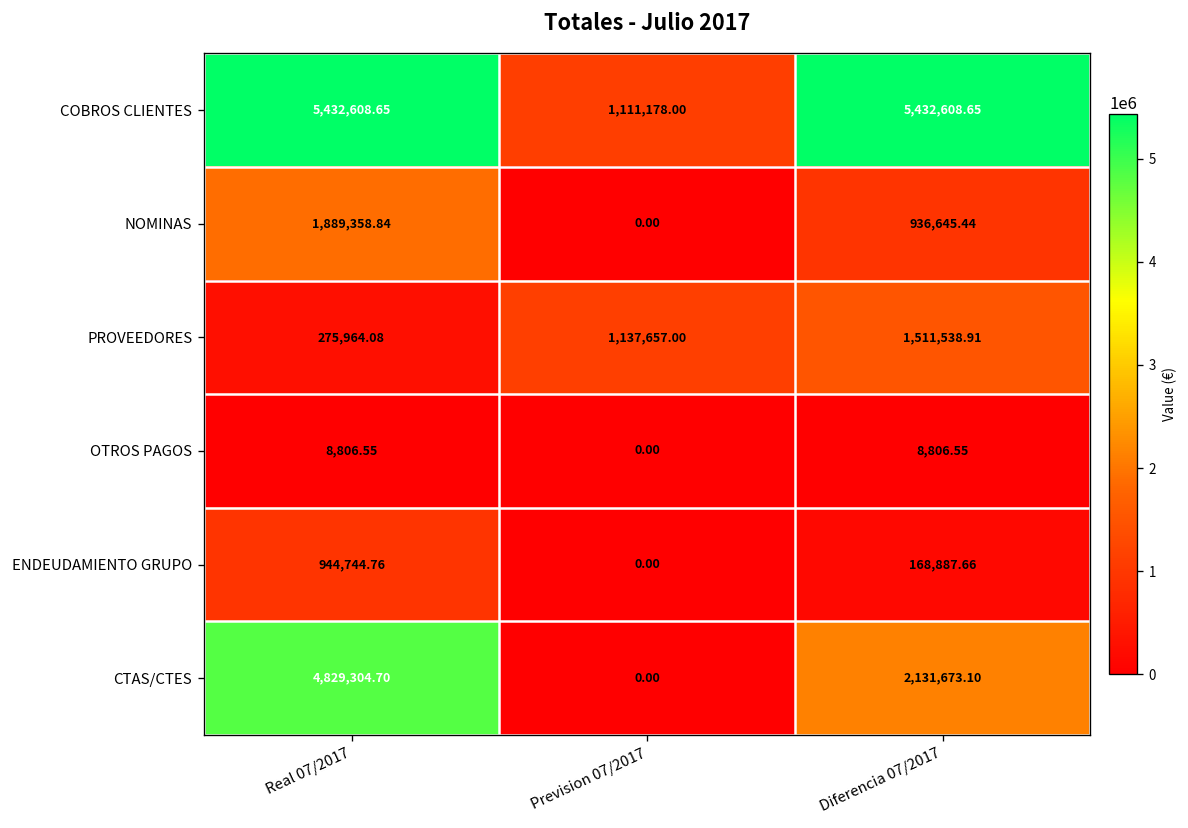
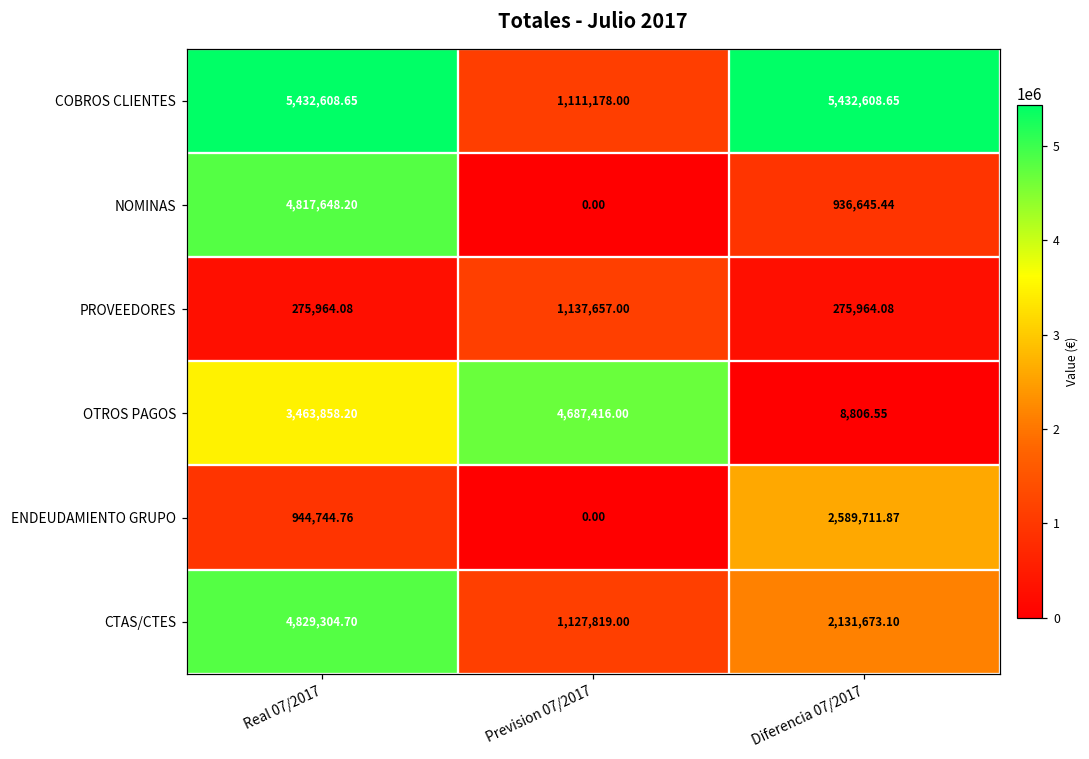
NOMINAS, Real 07/2017: 1,889,358.84 -> 4,817,648.20
PROVEEDORES, Diferencia 07/2017: 1,511,538.91 -> 275,964.08
OTROS PAGOS, Real 07/2017: 8,806.55 -> 3,463,858.20
OTROS PAGOS, Prevision 07/2017: 0.00 -> 4,687,416.00
ENDEUDAMIENTO GRUPO, Diferencia 07/2017: 168,887.66 -> 2,589,711.87
CTAS/CTES, Prevision 07/2017: 0.00 -> 1,127,819.00
